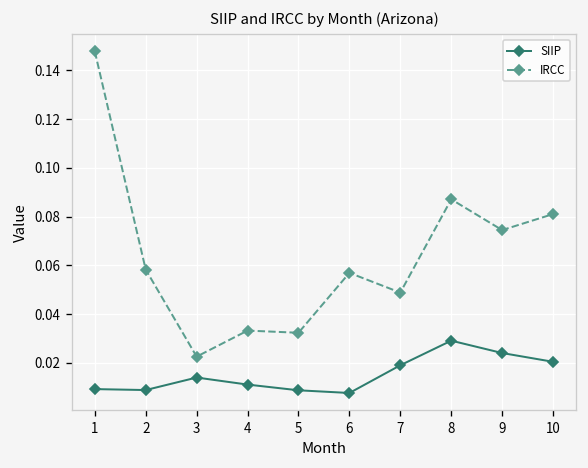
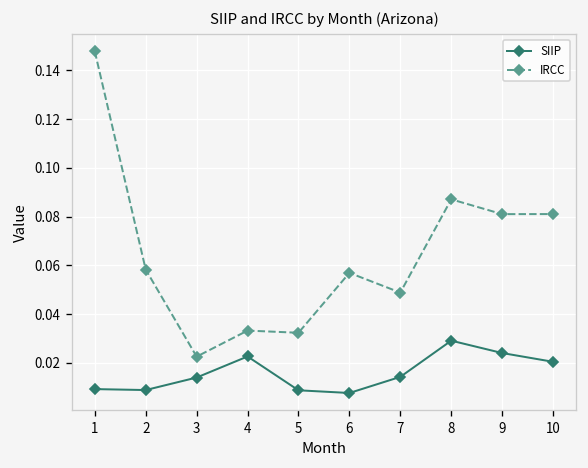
SIIP, 4: 0.011 -> 0.023
SIIP, 7: 0.019 -> 0.014
IRCC, 9: 0.075 -> 0.081
